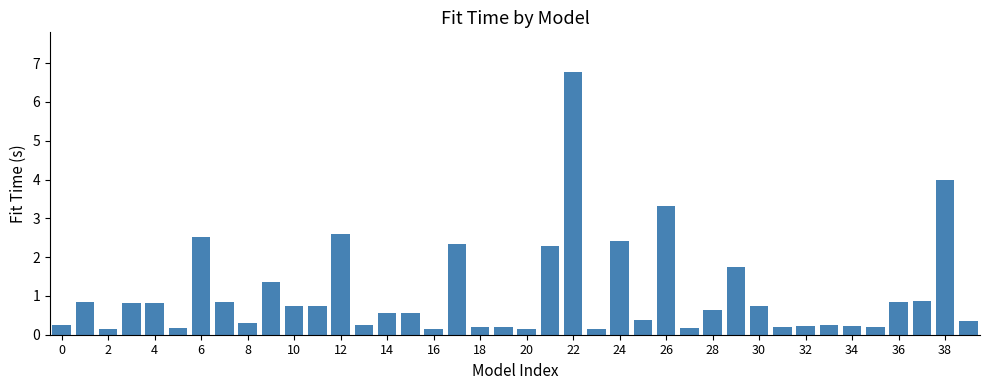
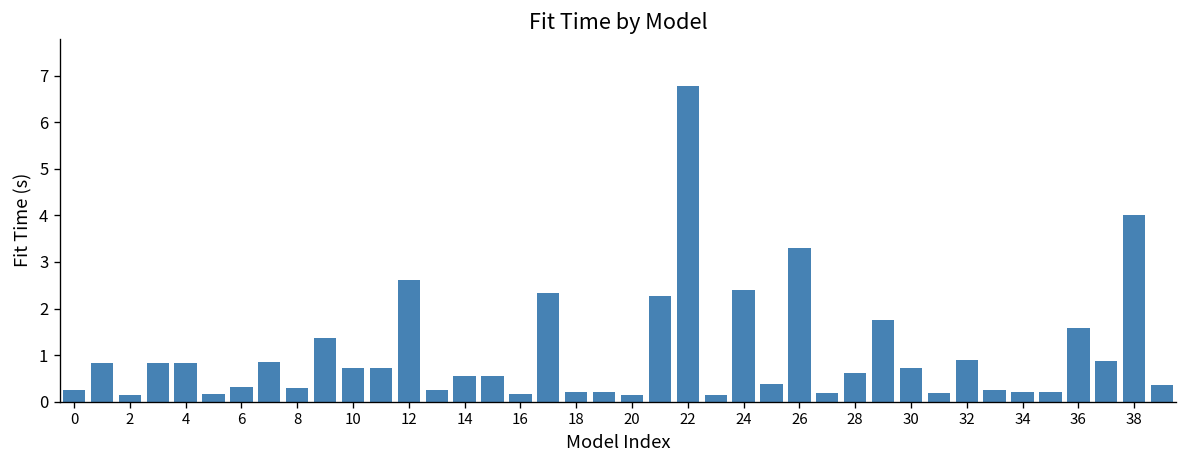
6: 2.5 -> 0.3
32: 0.2 -> 0.9
36: 0.8 -> 1.6
